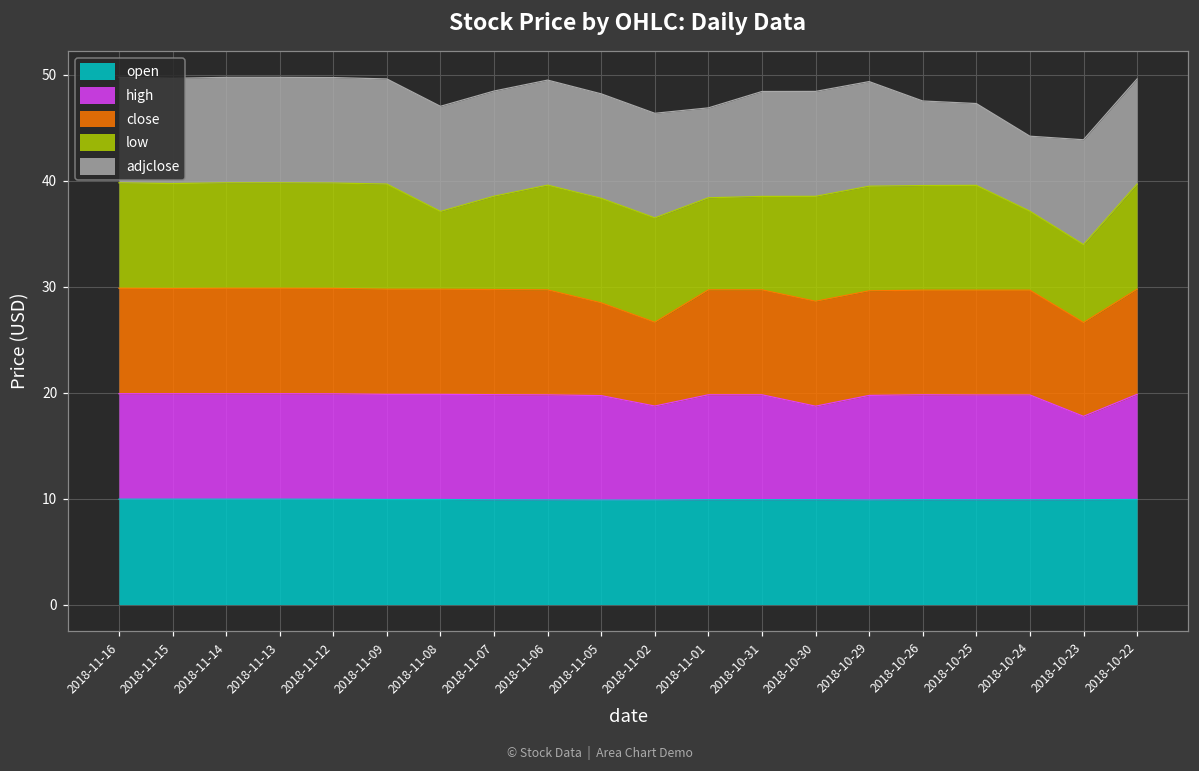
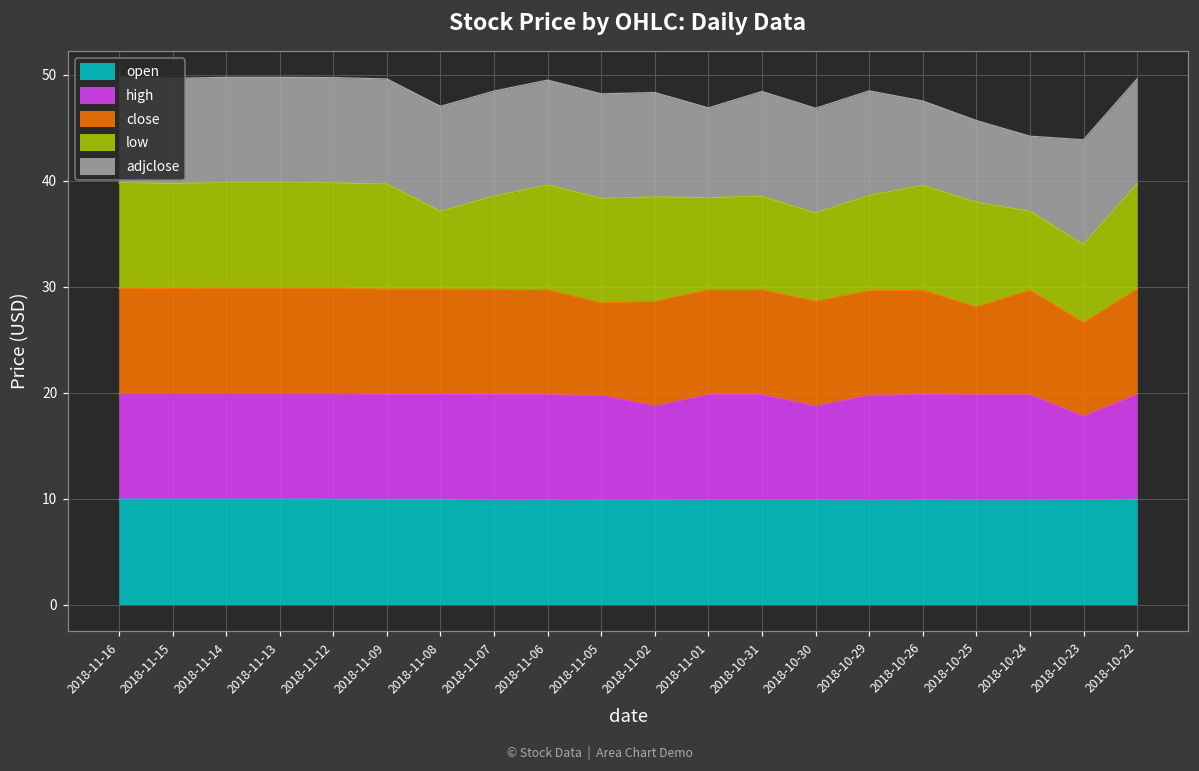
close, 2018-11-02: 8 -> 10
low, 2018-10-30: 10 -> 8
low, 2018-10-29: 10 -> 9
close, 2018-10-25: 10 -> 8
